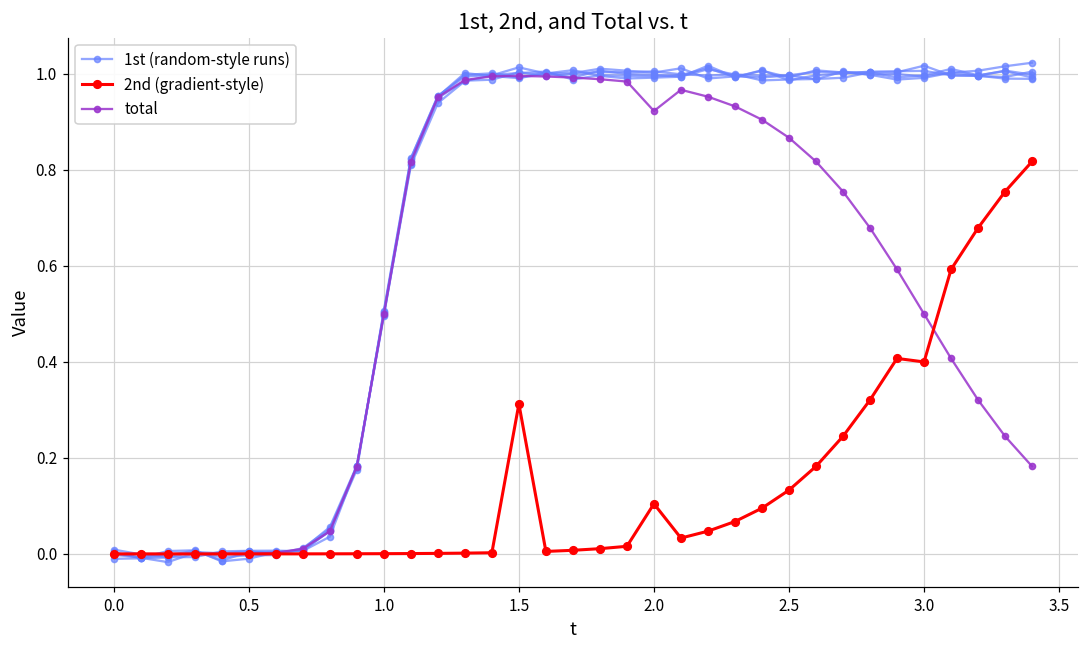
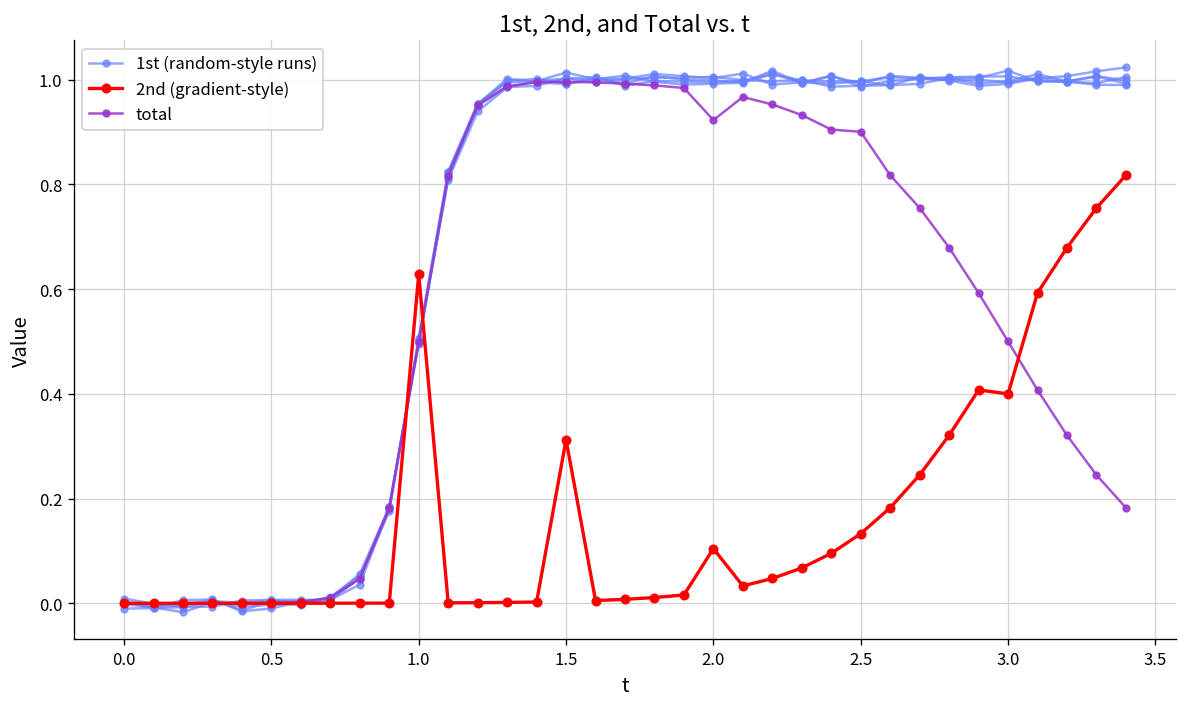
2nd (gradient-style), 1.0: 0.00 -> 0.63
total, 2.5: 0.87 -> 0.90
